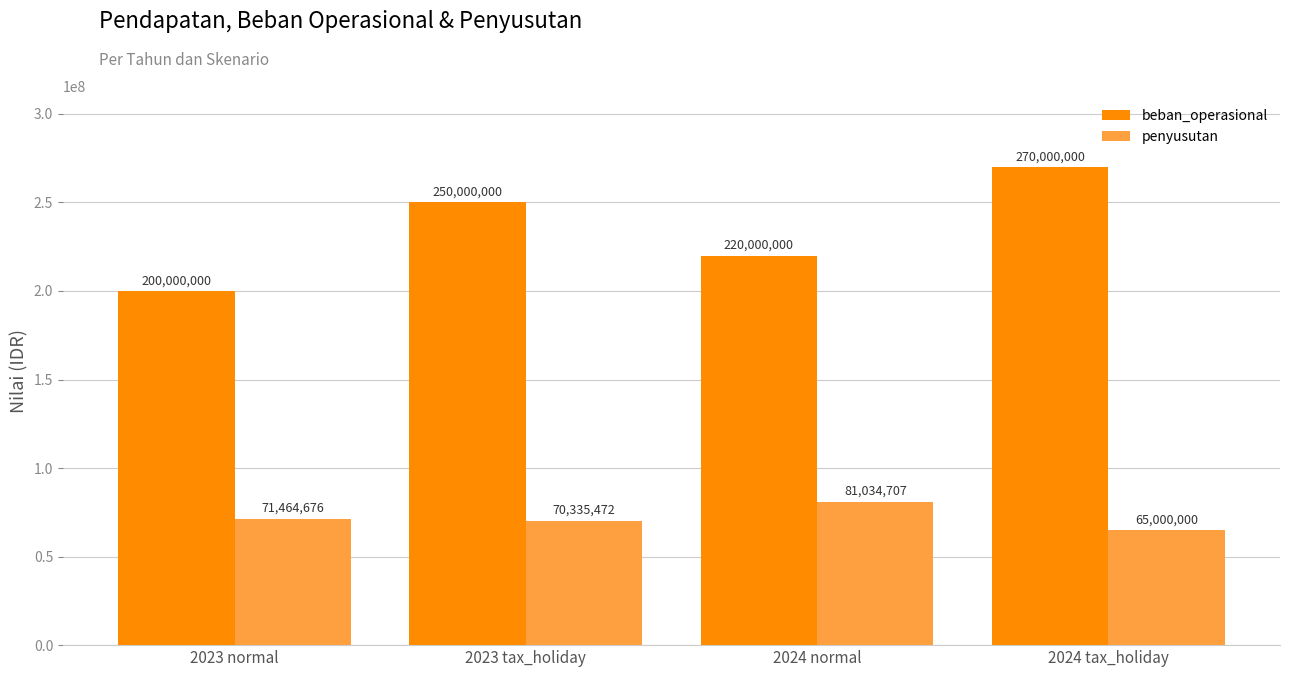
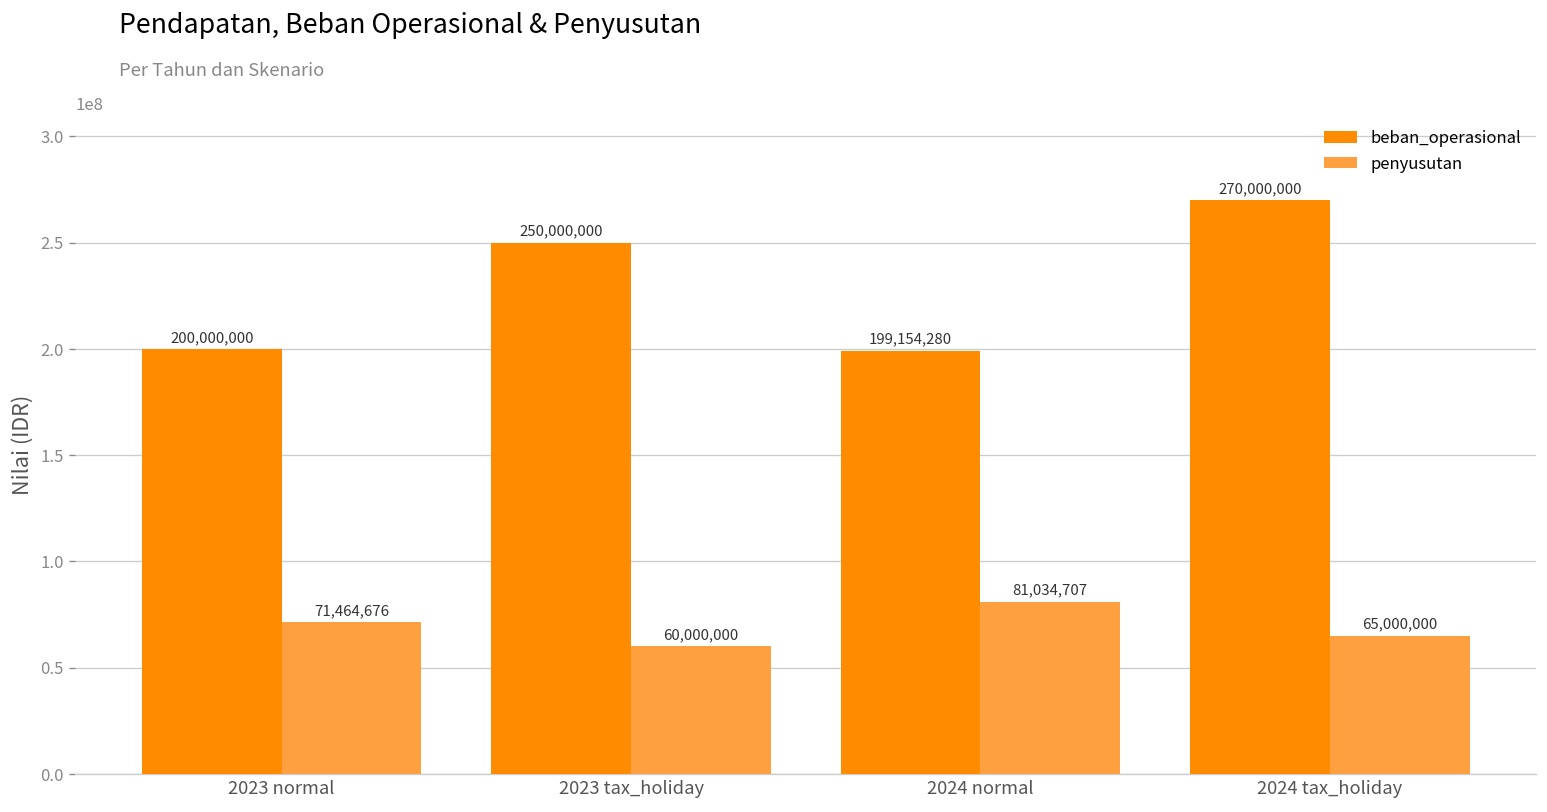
penyusutan, 2023 tax_holiday: 70,335,472 -> 60,000,000
beban_operasional, 2024 normal: 220,000,000 -> 199,154,280
